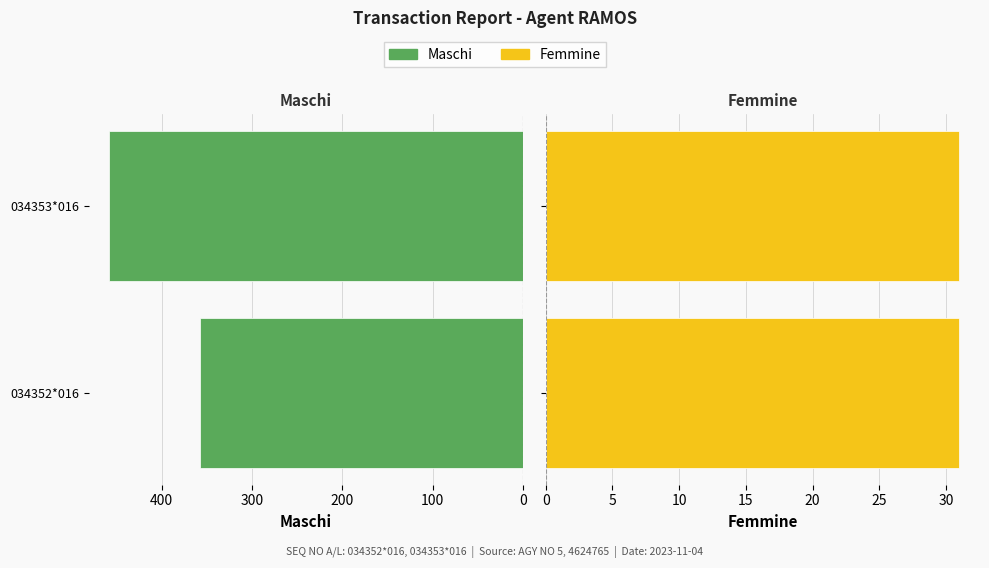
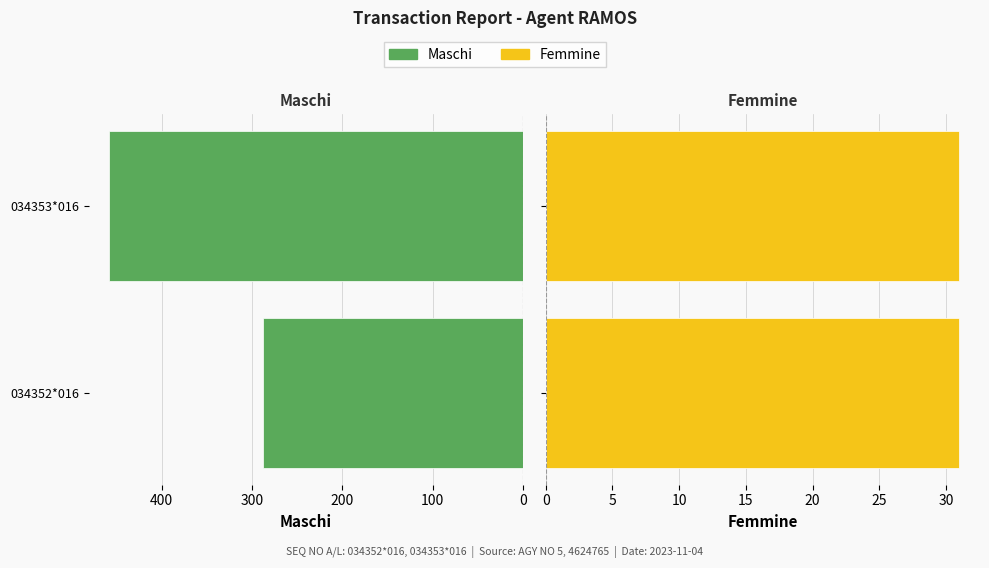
Maschi, 034352*016: 360 -> 290
